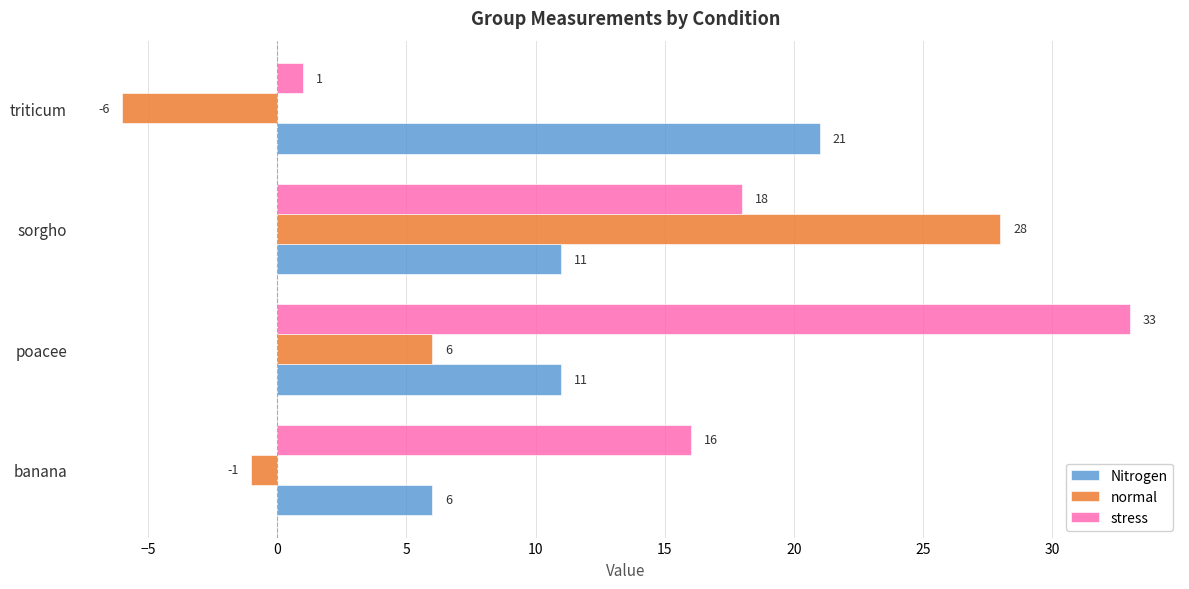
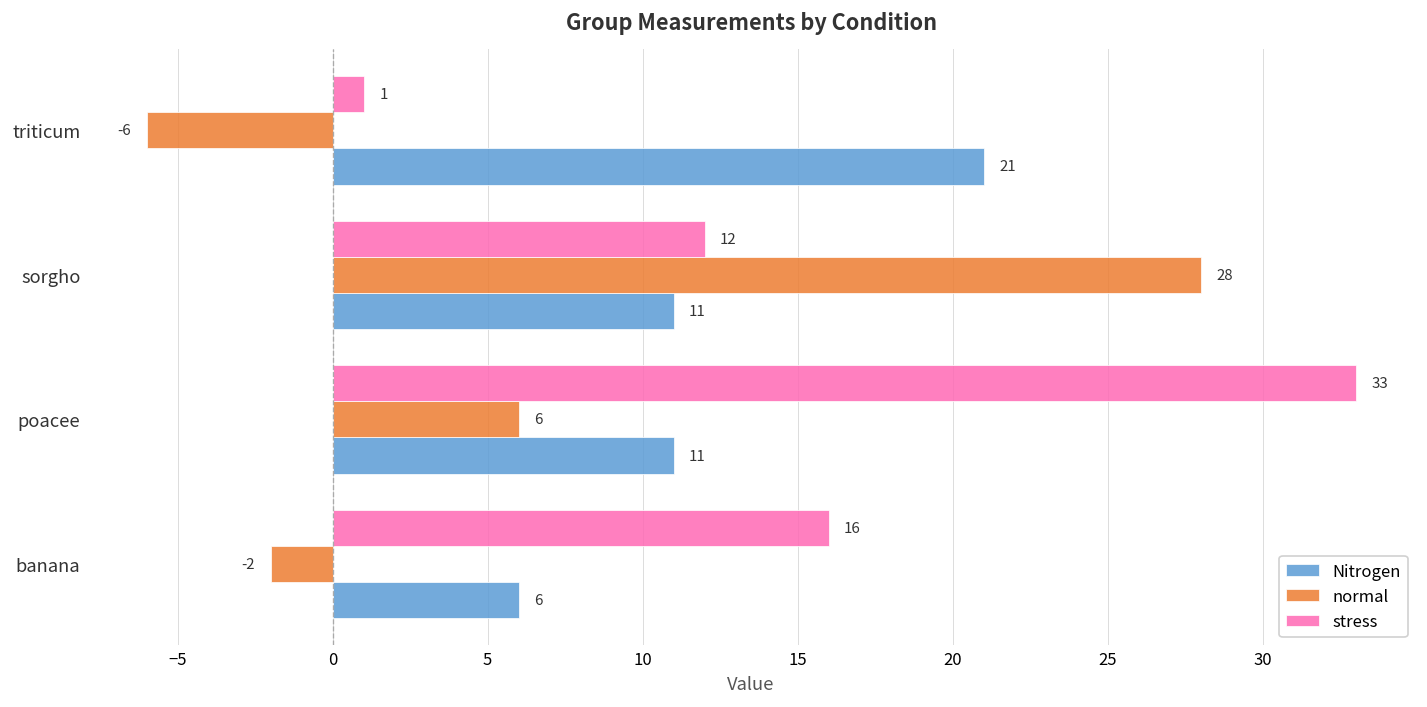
stress, sorgho: 18 -> 12
normal, banana: -1 -> -2
